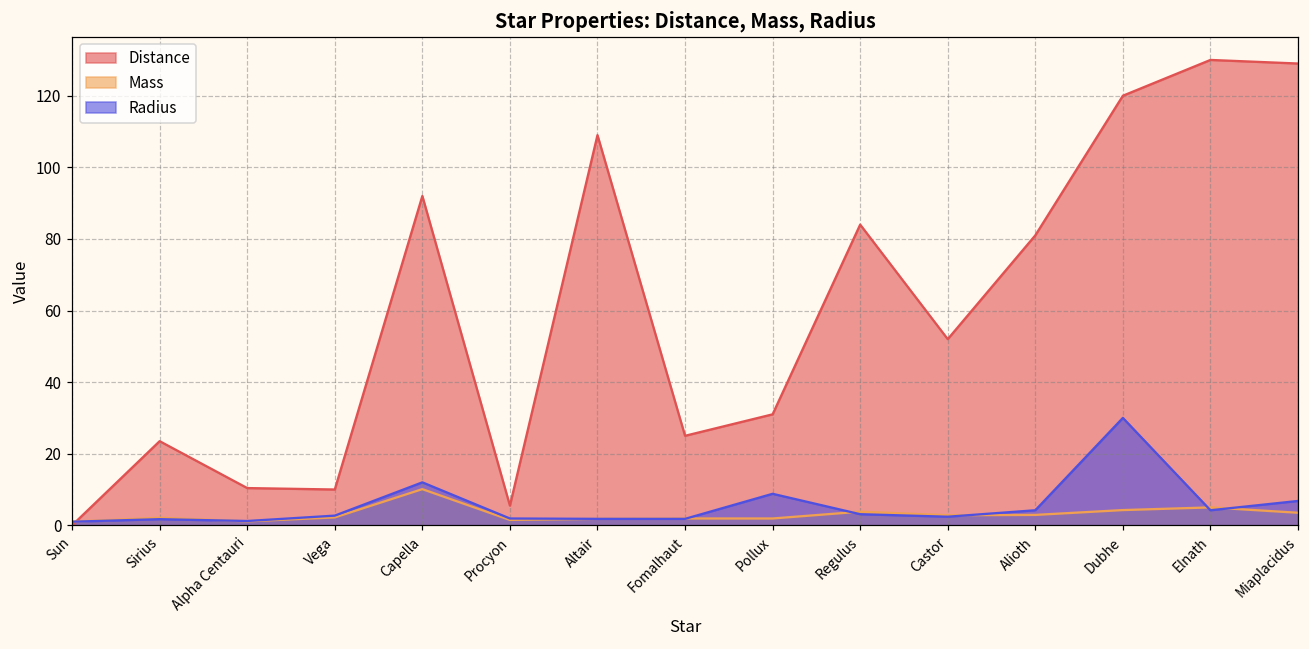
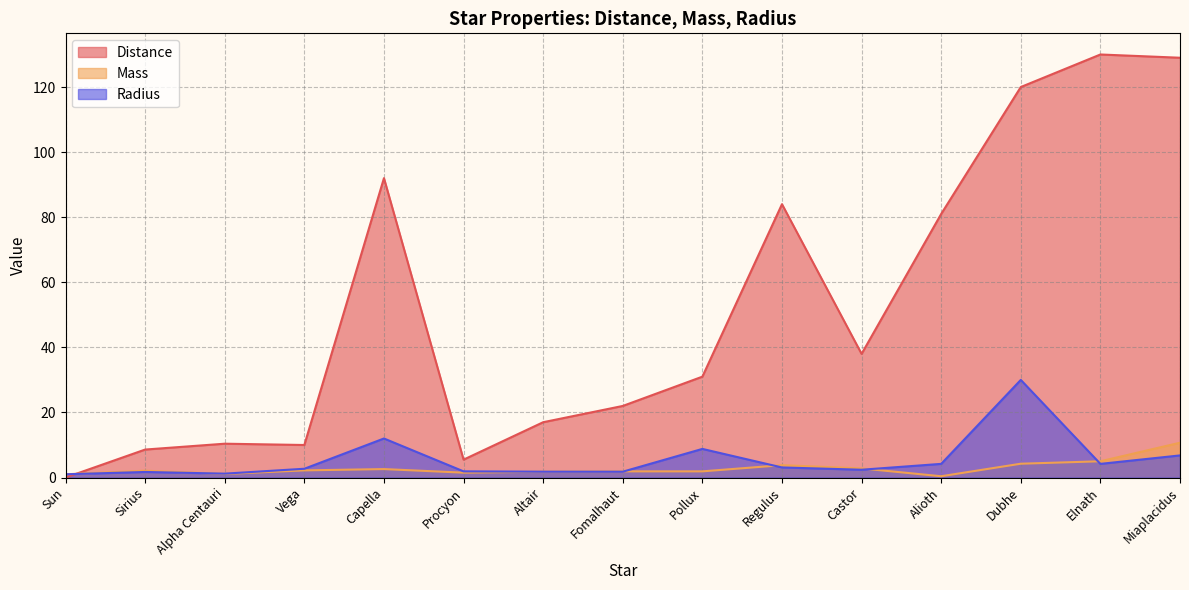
Distance, Sirius: 24 -> 9
Mass, Capella: 10 -> 3
Distance, Altair: 109 -> 17
Distance, Fomalhaut: 25 -> 22
Distance, Castor: 52 -> 38
Mass, Alioth: 3 -> 0
Mass, Miaplacidus: 4 -> 11
